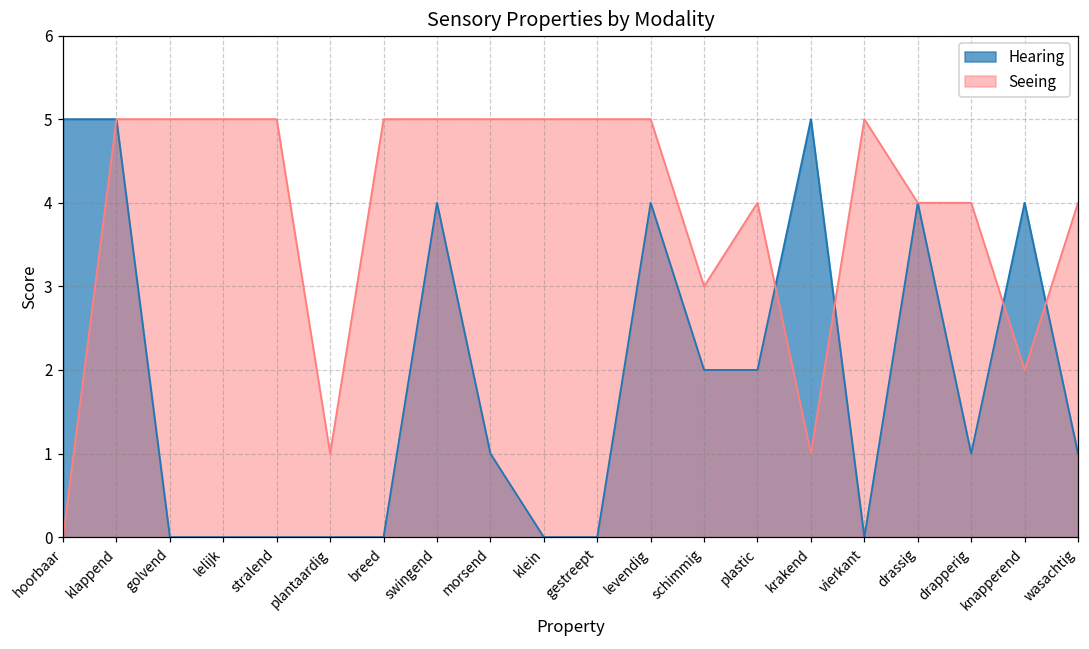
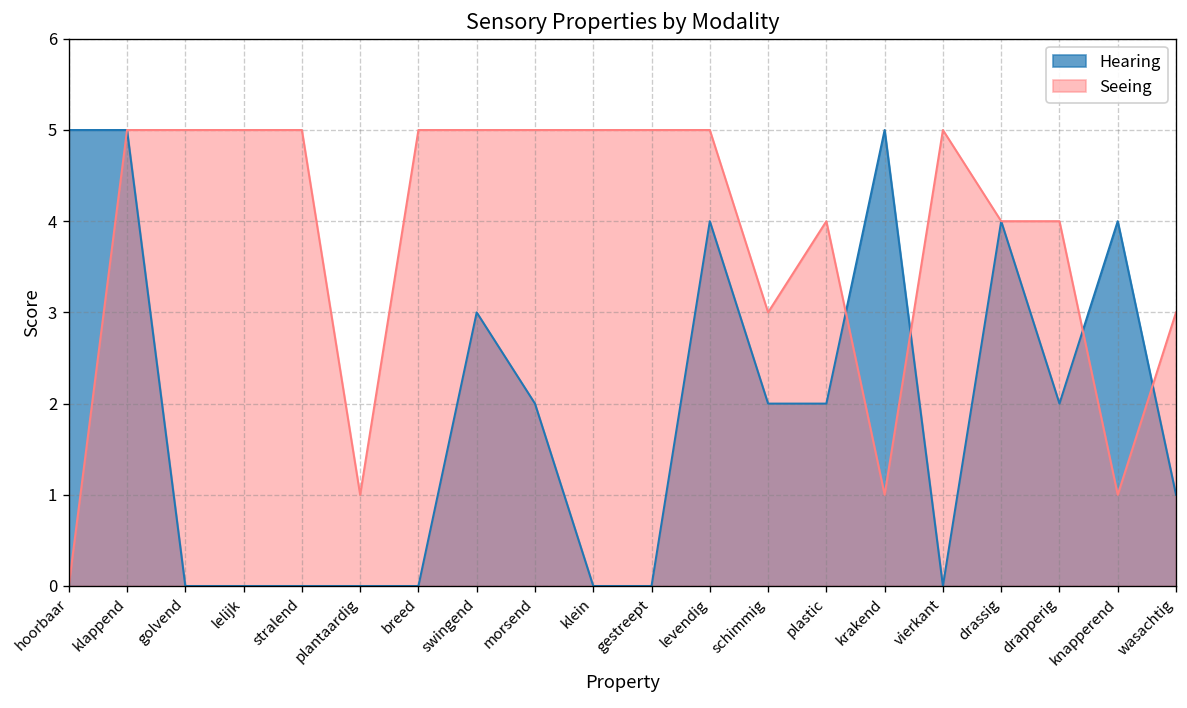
Hearing, swingend: 4 -> 3
Hearing, morsend: 1 -> 2
Hearing, drapperig: 1 -> 2
Seeing, knapperend: 2 -> 1
Seeing, wasachtig: 4 -> 3
